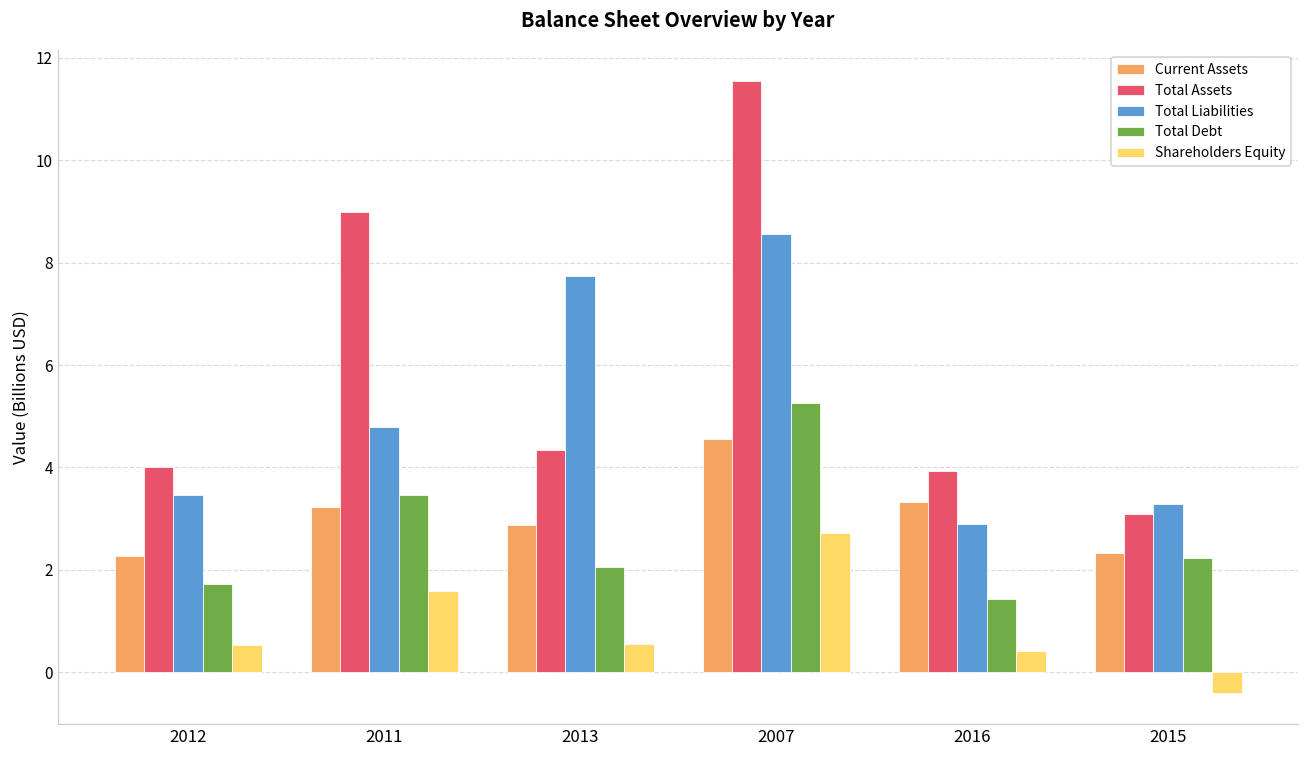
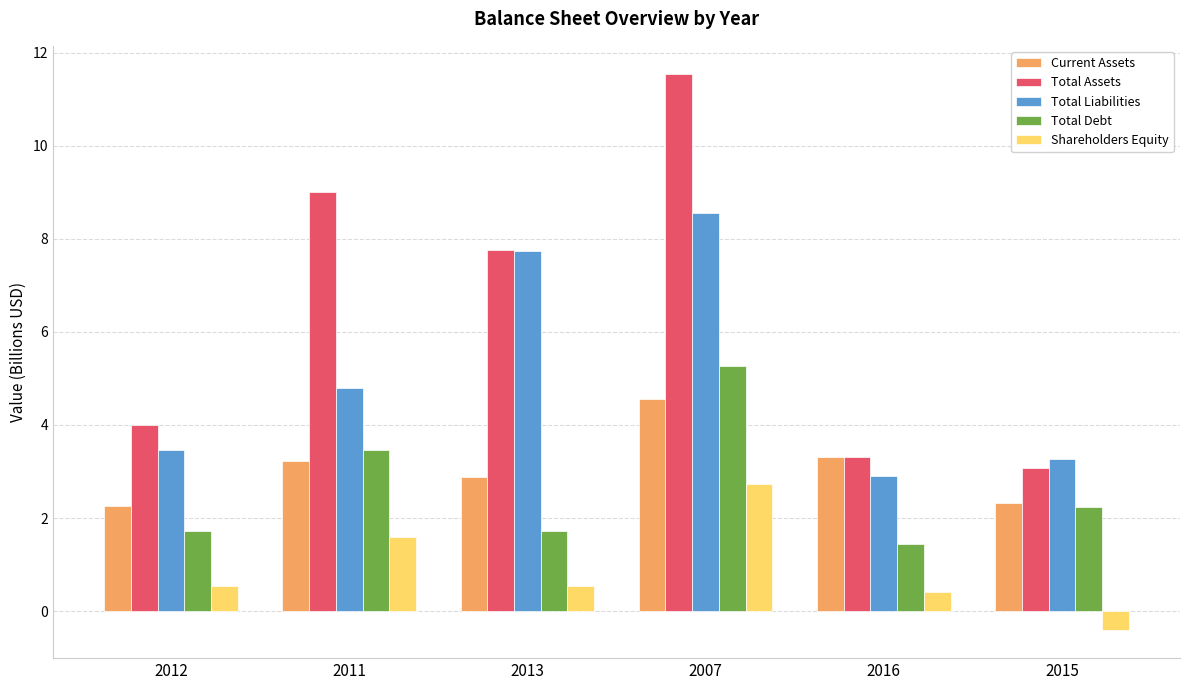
Total Assets, 2013: 4.3 -> 7.8
Total Debt, 2013: 2.1 -> 1.7
Total Assets, 2016: 3.9 -> 3.3
